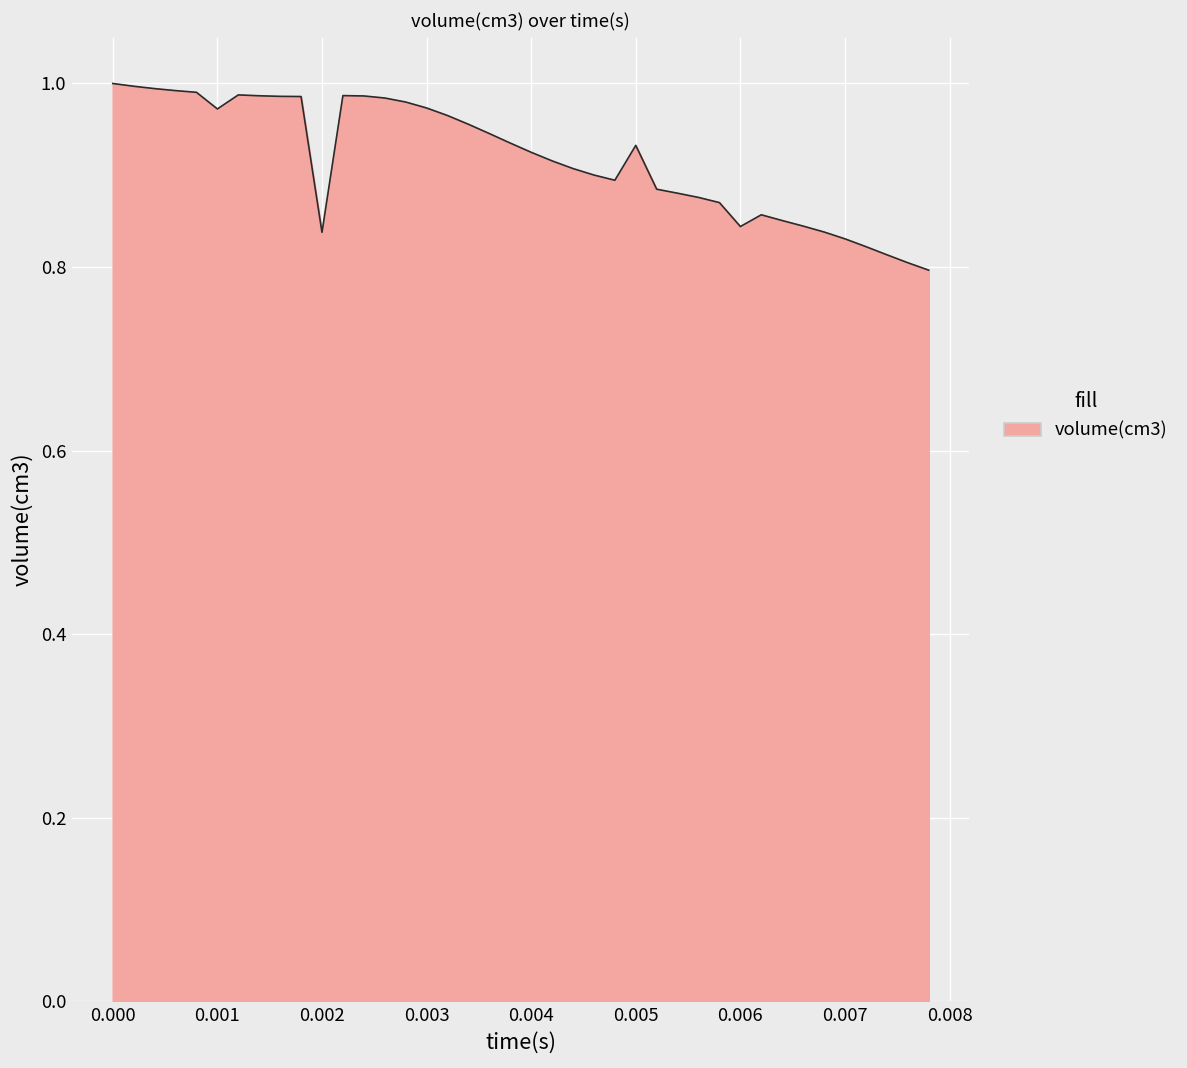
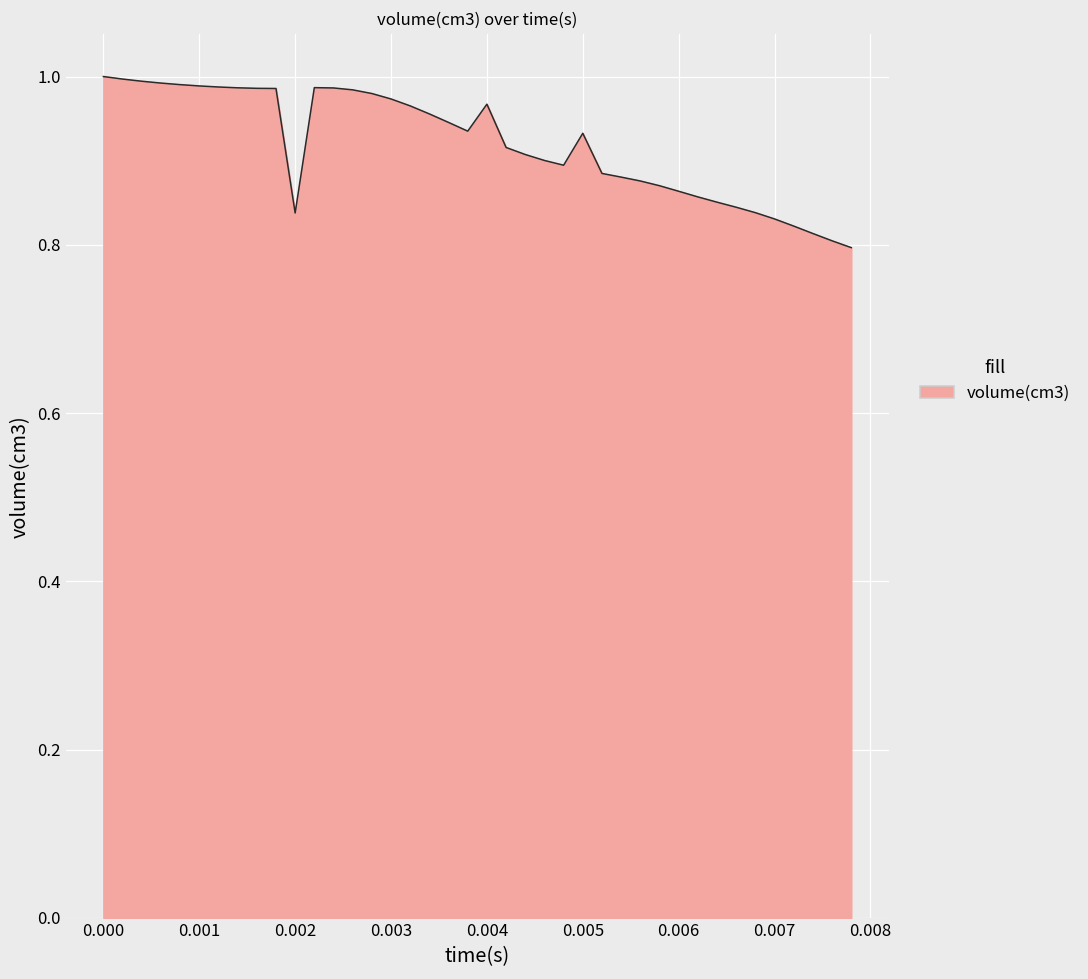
0.001: 0.97 -> 0.99
0.004: 0.93 -> 0.97
0.006: 0.84 -> 0.86
